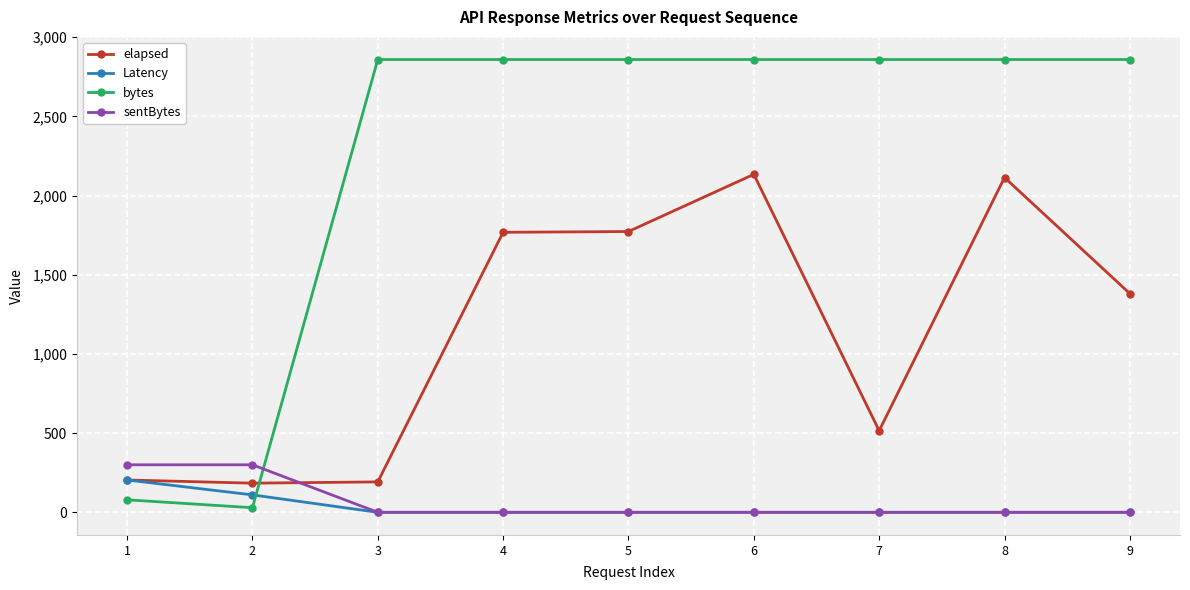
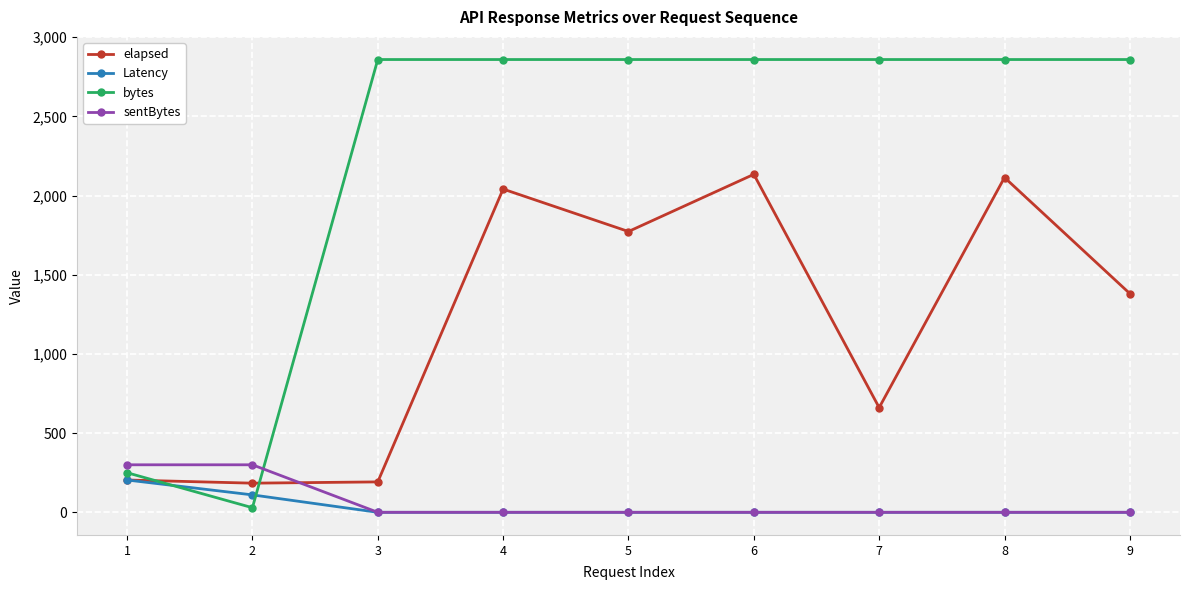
bytes, 1: 80 -> 250
elapsed, 4: 1,770 -> 2,040
elapsed, 7: 520 -> 660
